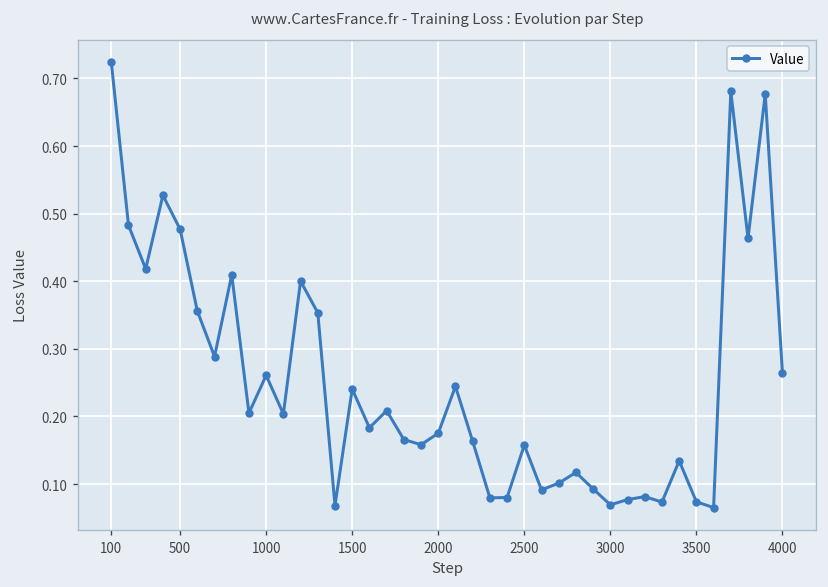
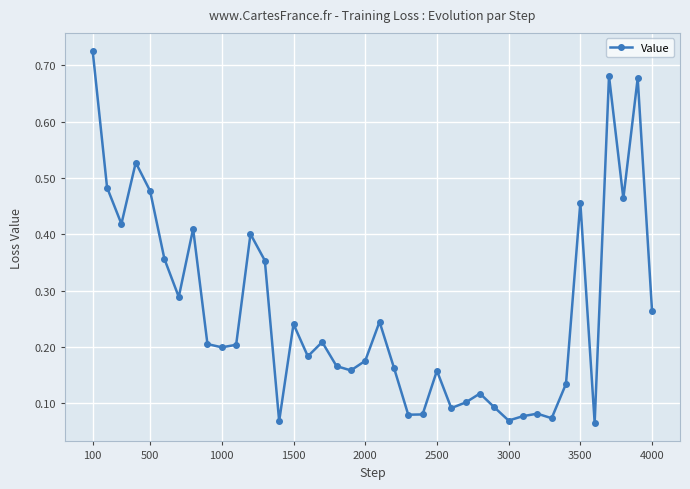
1000: 0.26 -> 0.20
3500: 0.07 -> 0.46
